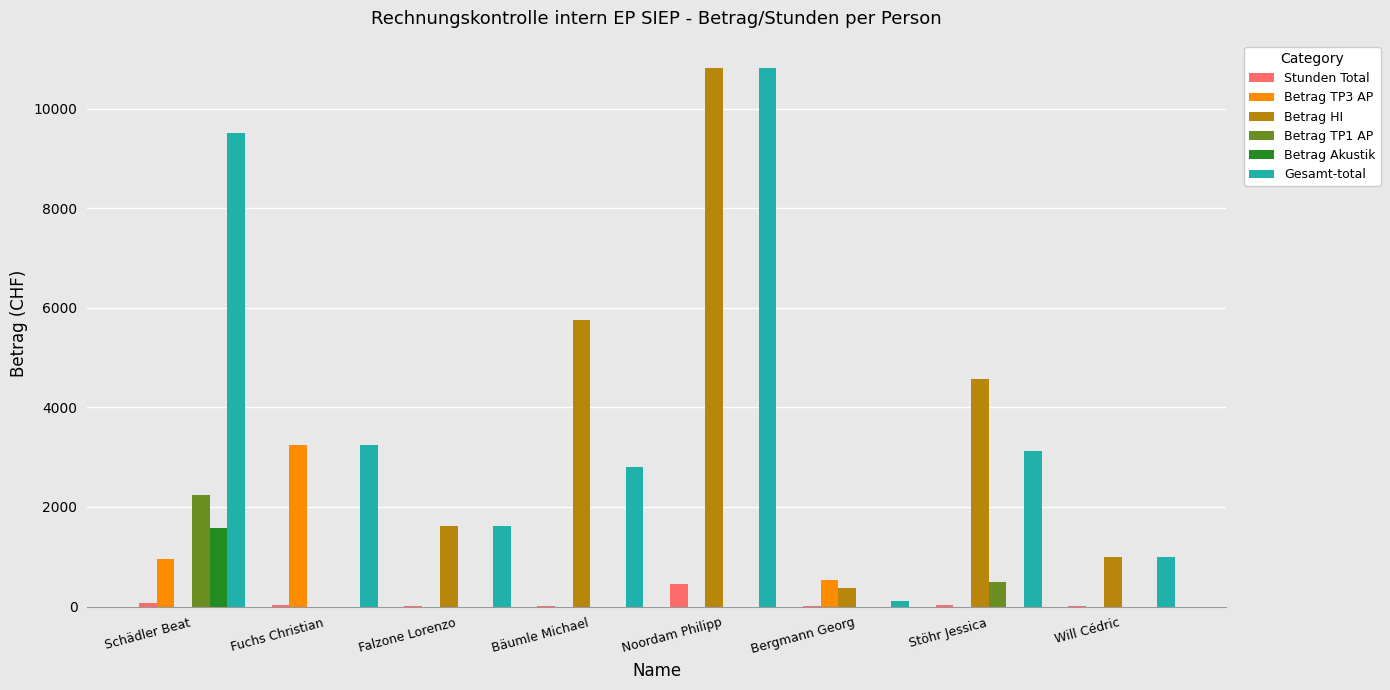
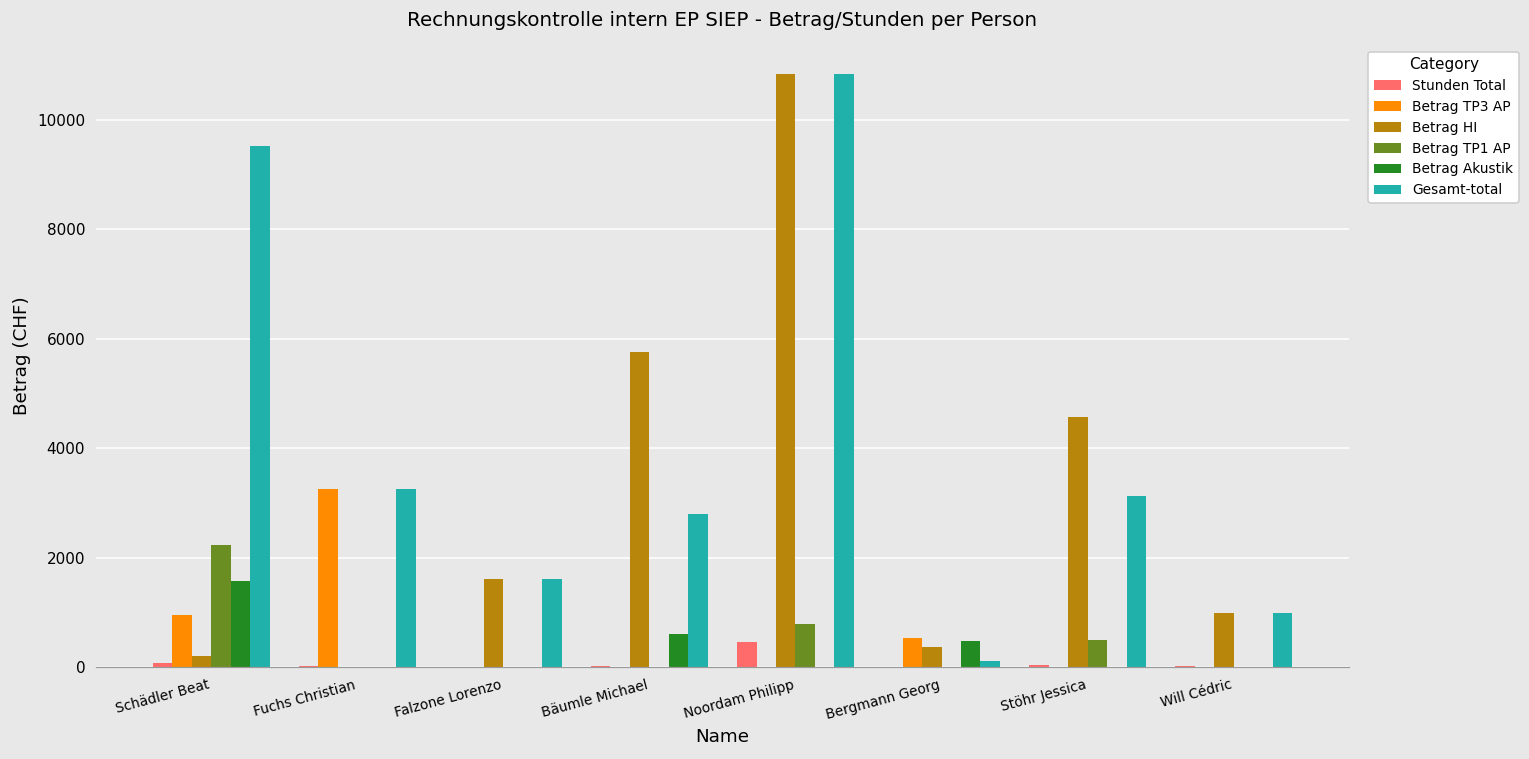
Betrag HI, Schädler Beat: 0 -> 200
Betrag Akustik, Bäumle Michael: 0 -> 600
Betrag TP1 AP, Noordam Philipp: 0 -> 800
Betrag Akustik, Bergmann Georg: 0 -> 500
